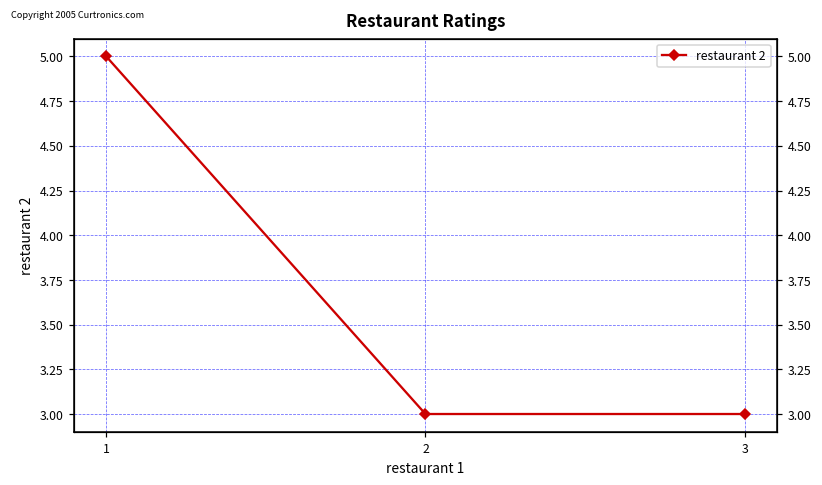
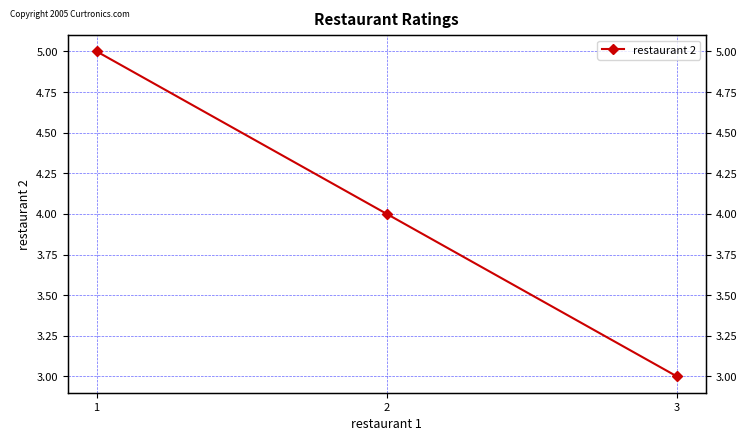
2: 3 -> 4
